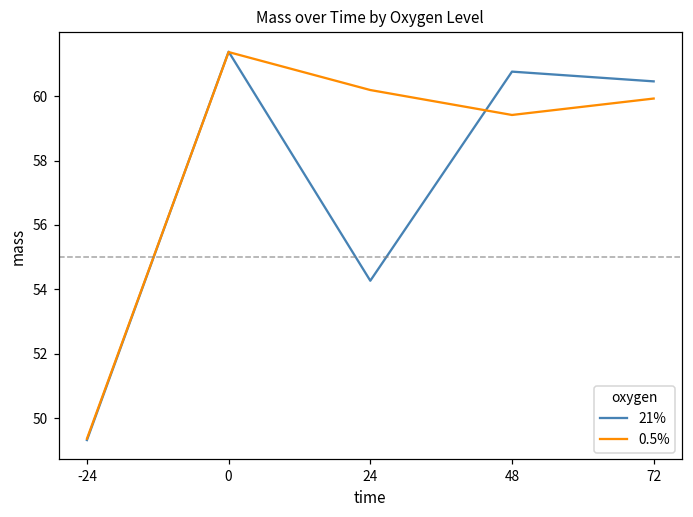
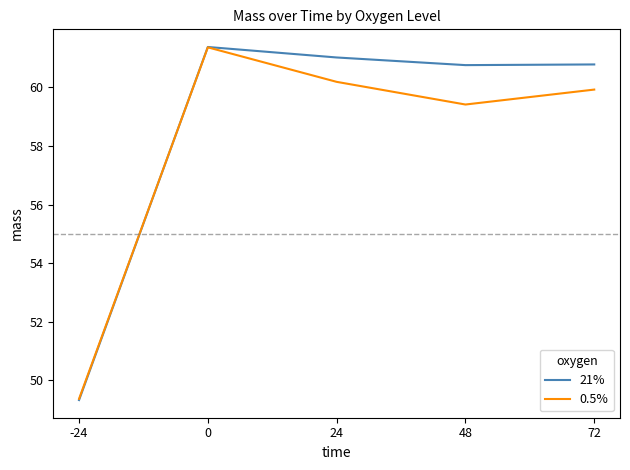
21%, 24: 54.3 -> 61.0
21%, 72: 60.5 -> 60.8
